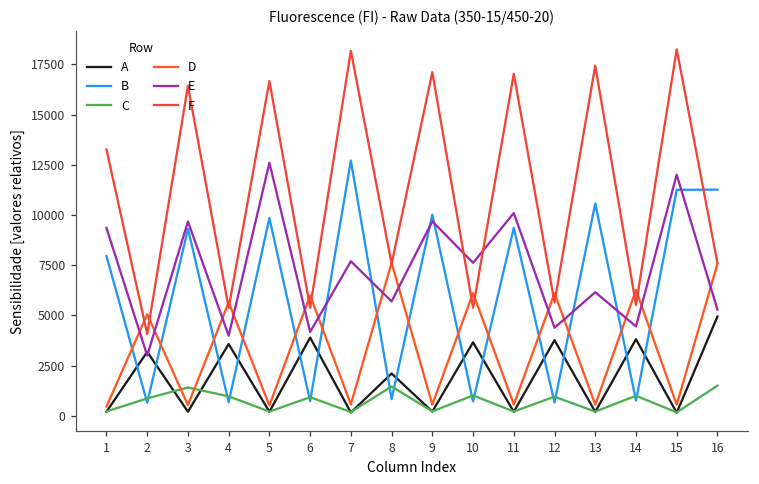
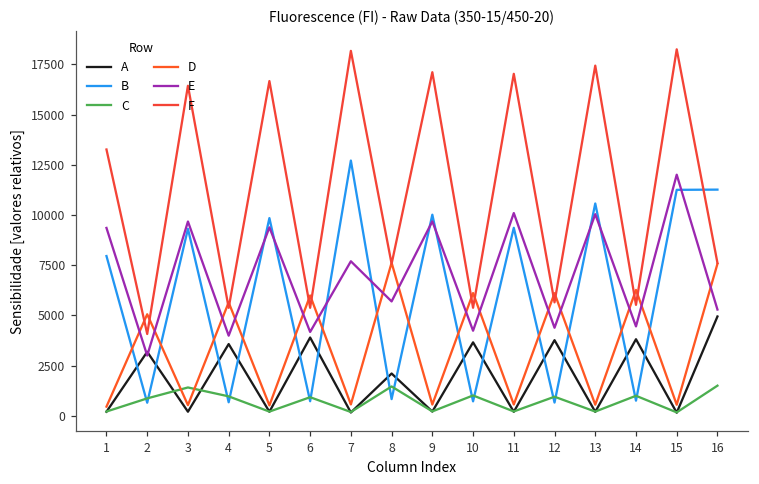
E, 5: 12600 -> 9400
E, 10: 7600 -> 4200
E, 13: 6200 -> 10000
